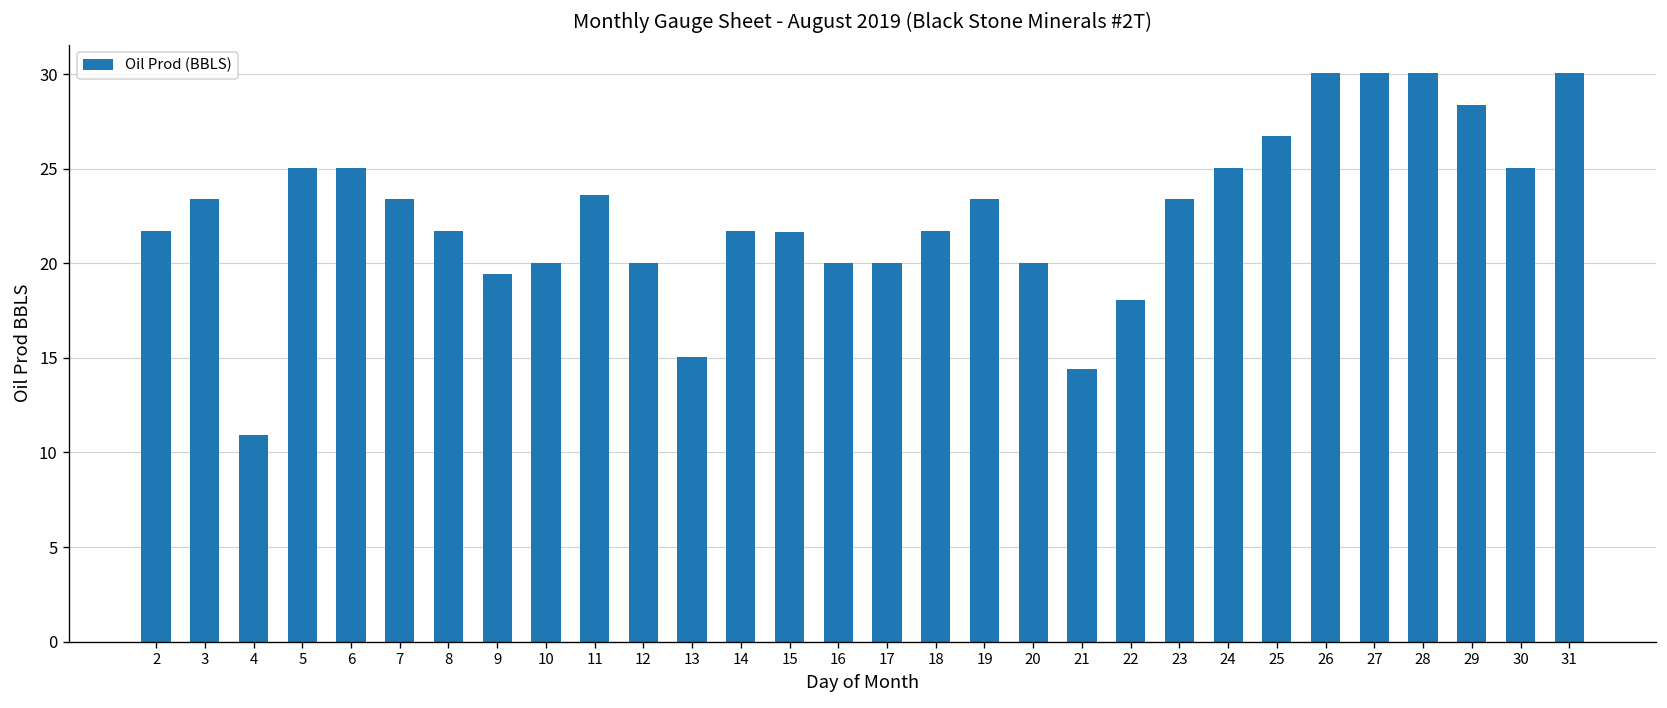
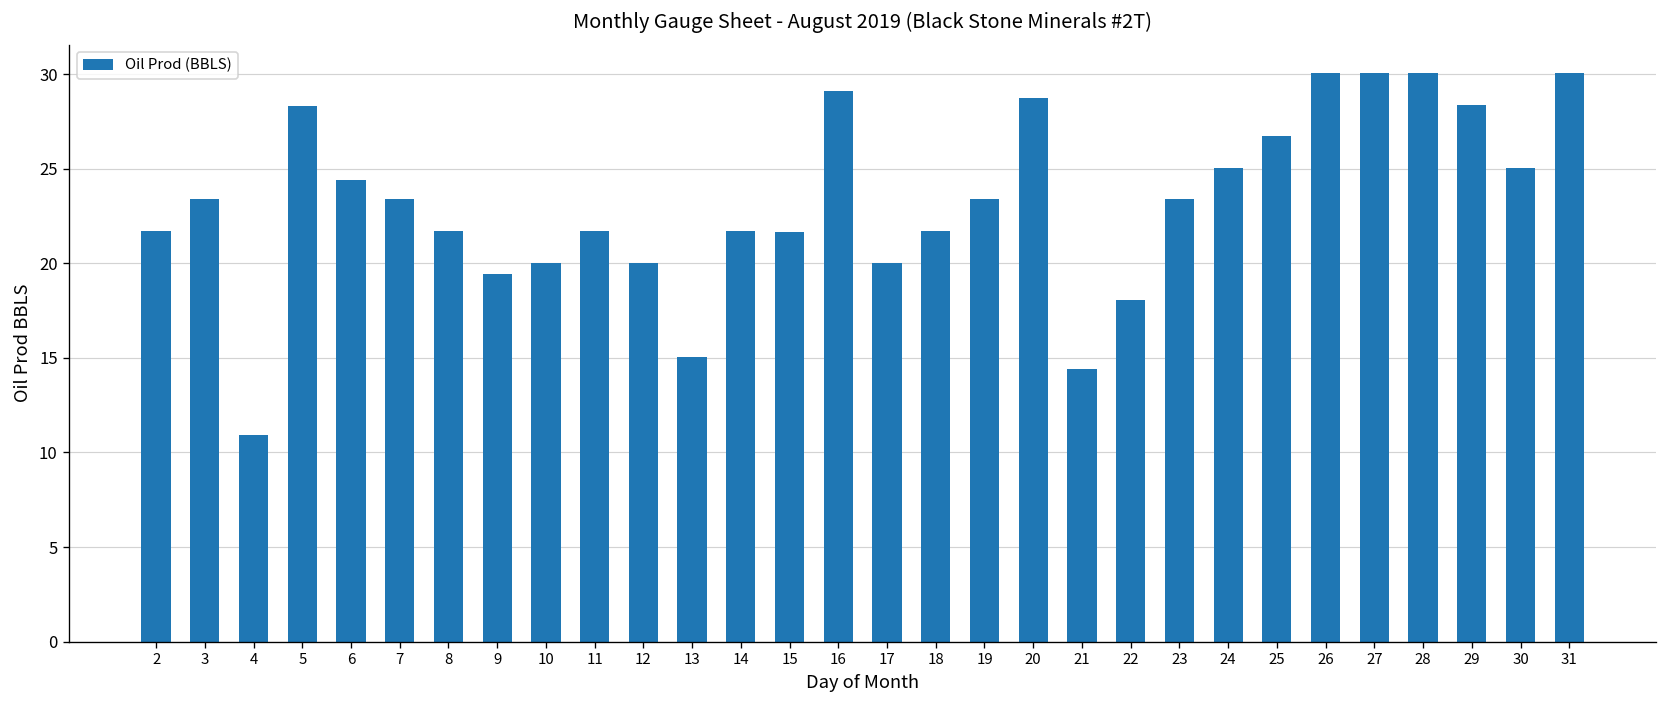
5: 25.1 -> 28.3
6: 25.1 -> 24.4
11: 23.6 -> 21.7
16: 20.0 -> 29.1
20: 20.0 -> 28.7
